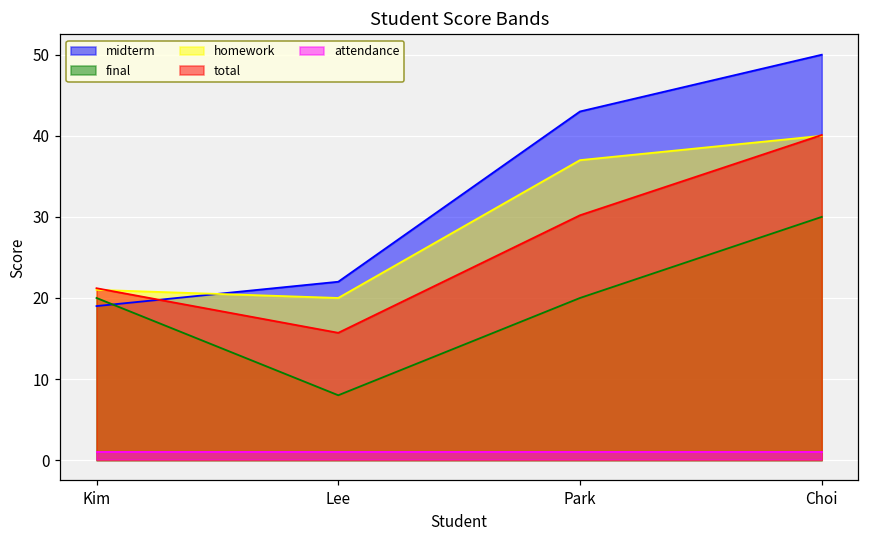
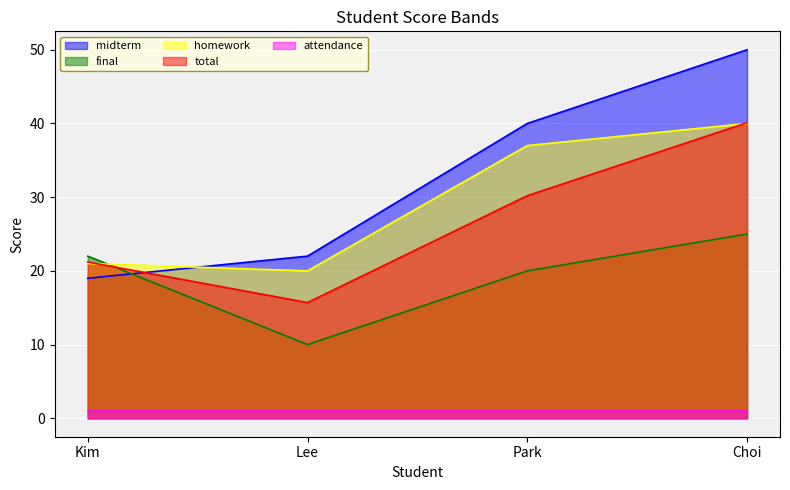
final, Kim: 20 -> 22
final, Lee: 8 -> 10
midterm, Park: 43 -> 40
final, Choi: 30 -> 25
